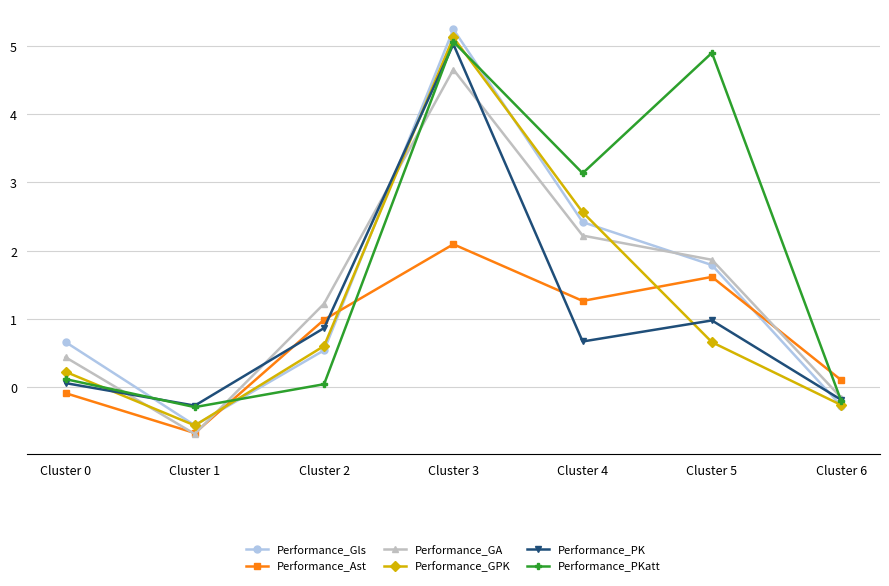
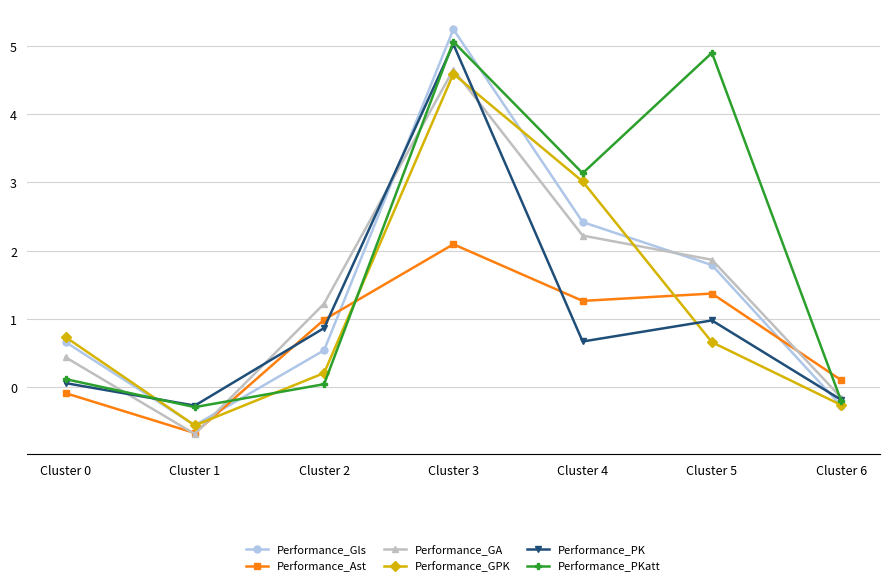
Performance_GPK, Cluster 0: 0.2 -> 0.7
Performance_GPK, Cluster 2: 0.6 -> 0.2
Performance_GPK, Cluster 3: 5.1 -> 4.6
Performance_GPK, Cluster 4: 2.6 -> 3.0
Performance_Ast, Cluster 5: 1.6 -> 1.4
